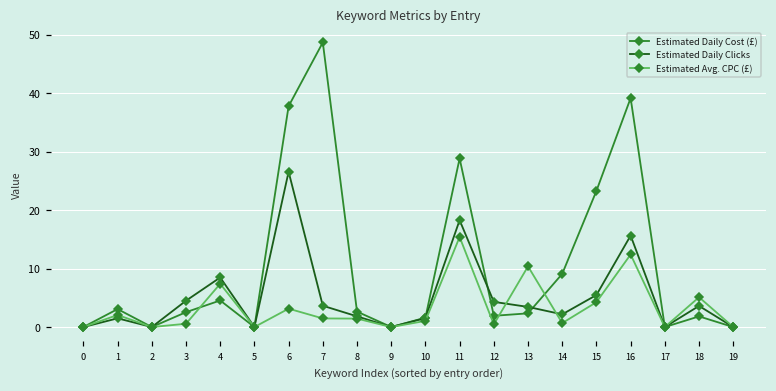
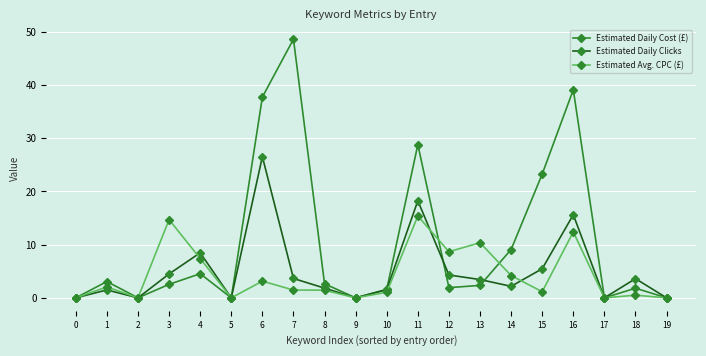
Estimated Avg. CPC (£), 3: 1 -> 15
Estimated Avg. CPC (£), 12: 0 -> 9
Estimated Avg. CPC (£), 14: 1 -> 4
Estimated Avg. CPC (£), 15: 4 -> 1
Estimated Avg. CPC (£), 18: 5 -> 1
